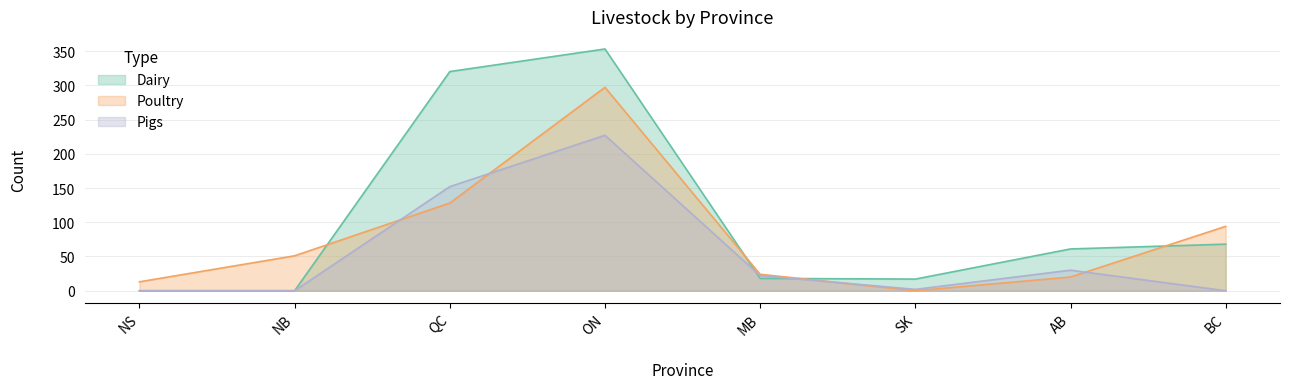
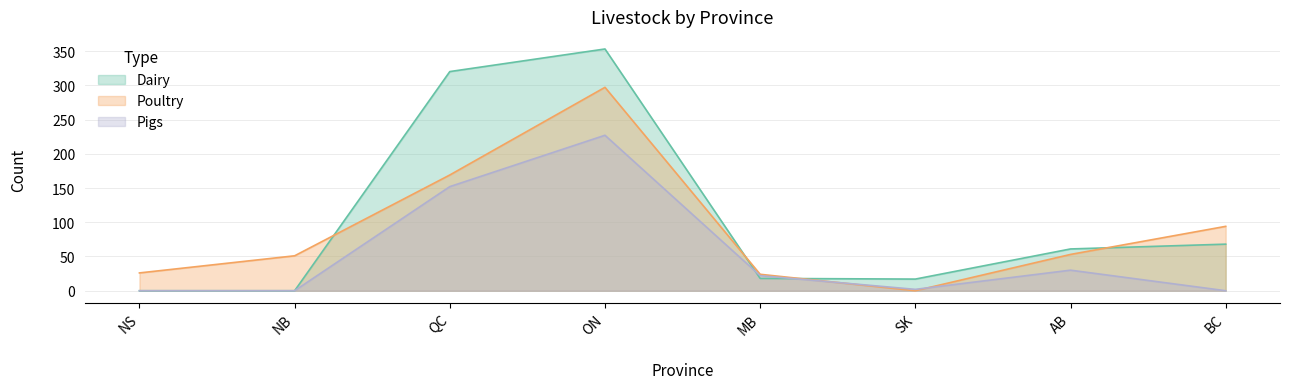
Poultry, NS: 10 -> 30
Poultry, QC: 130 -> 170
Poultry, AB: 20 -> 50
